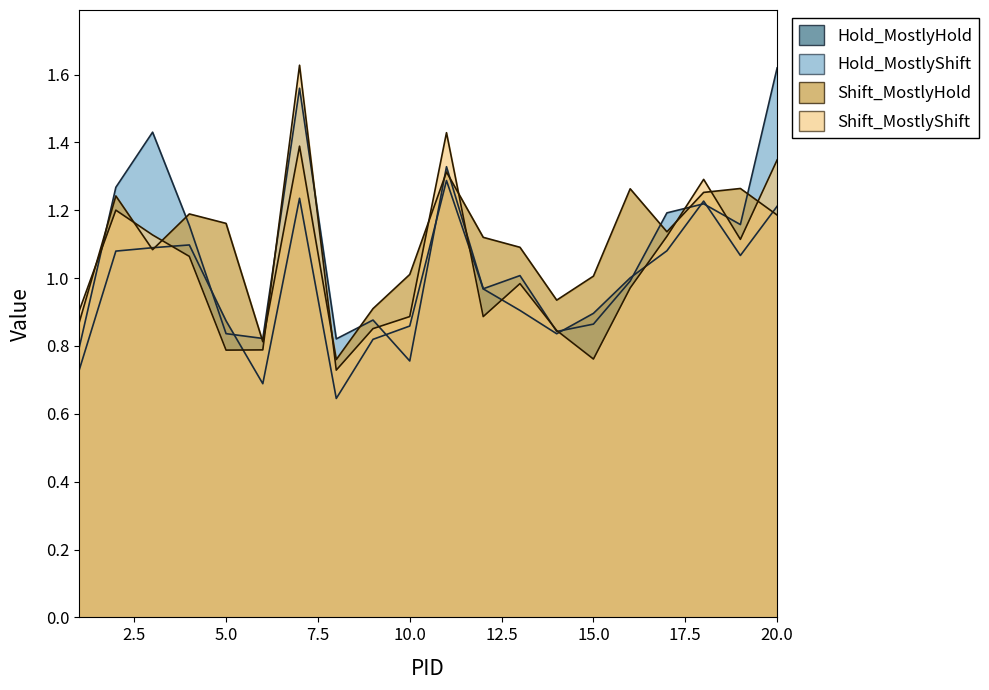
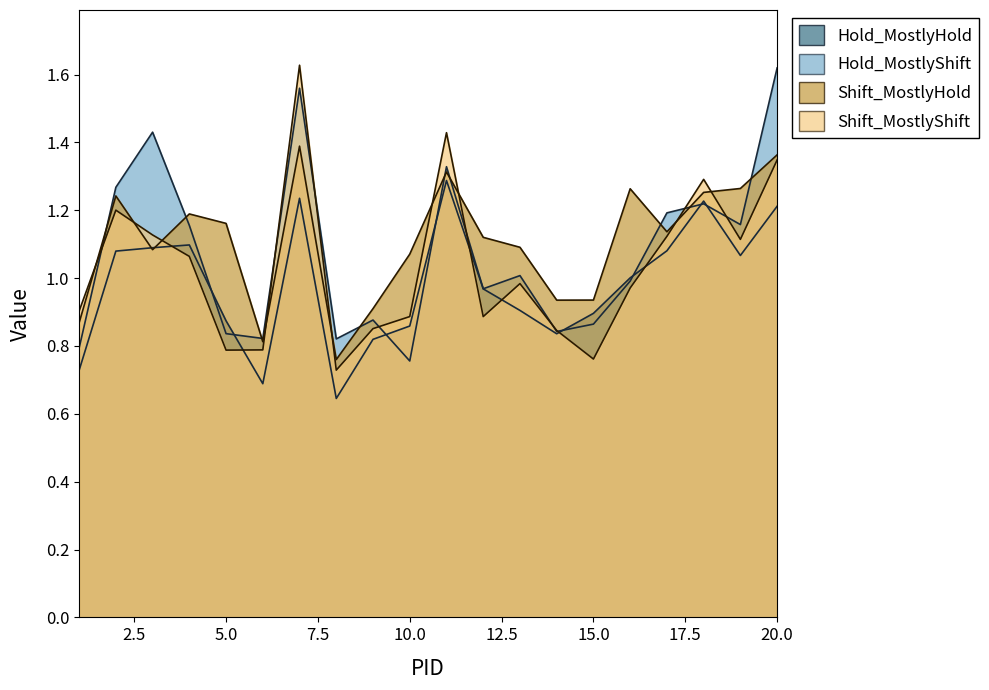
Shift_MostlyHold, 10.0: 1.01 -> 1.07
Shift_MostlyHold, 15.0: 1.01 -> 0.94
Shift_MostlyHold, 20.0: 1.19 -> 1.36
